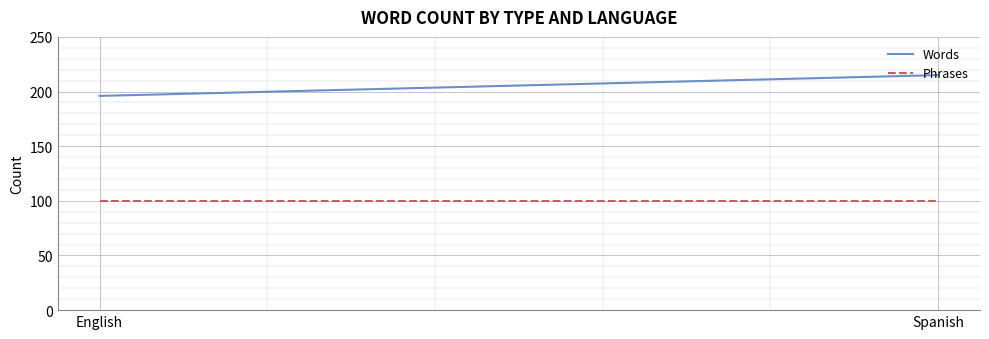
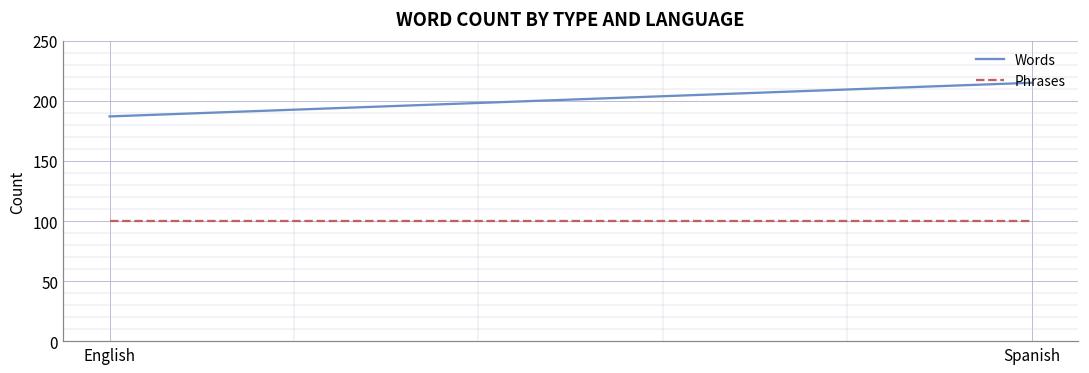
Words, English: 196 -> 187
